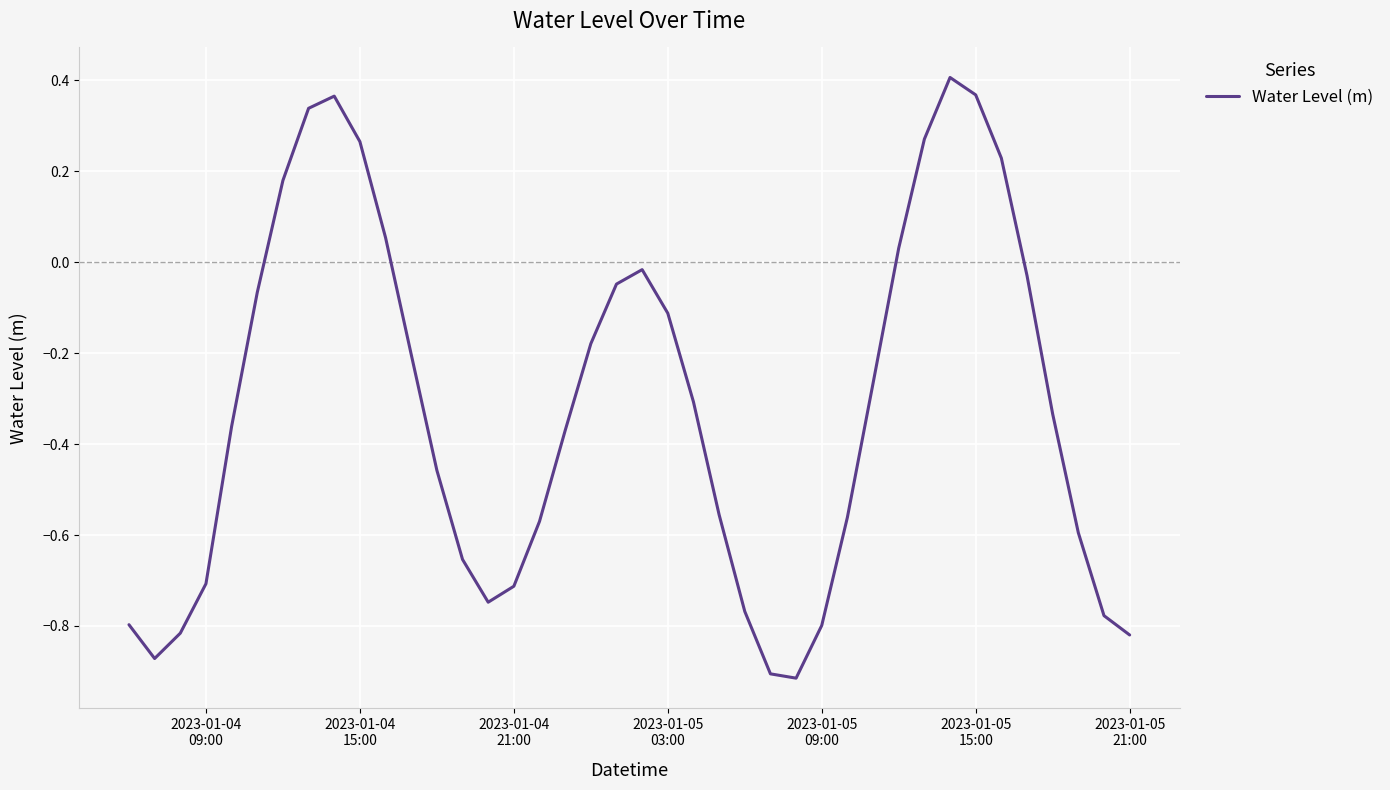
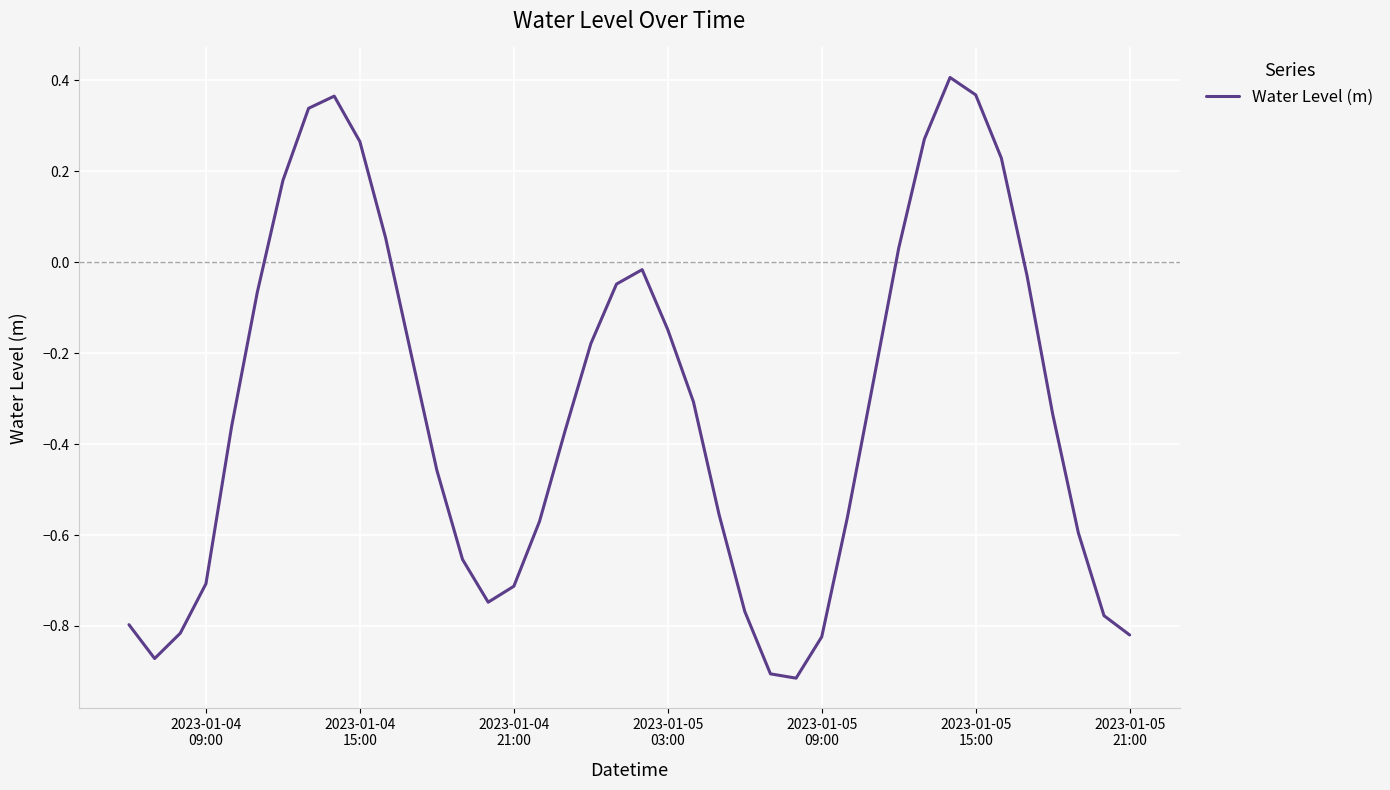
2023-01-05 03:00: -0.11 -> -0.15
2023-01-05 09:00: -0.80 -> -0.82
